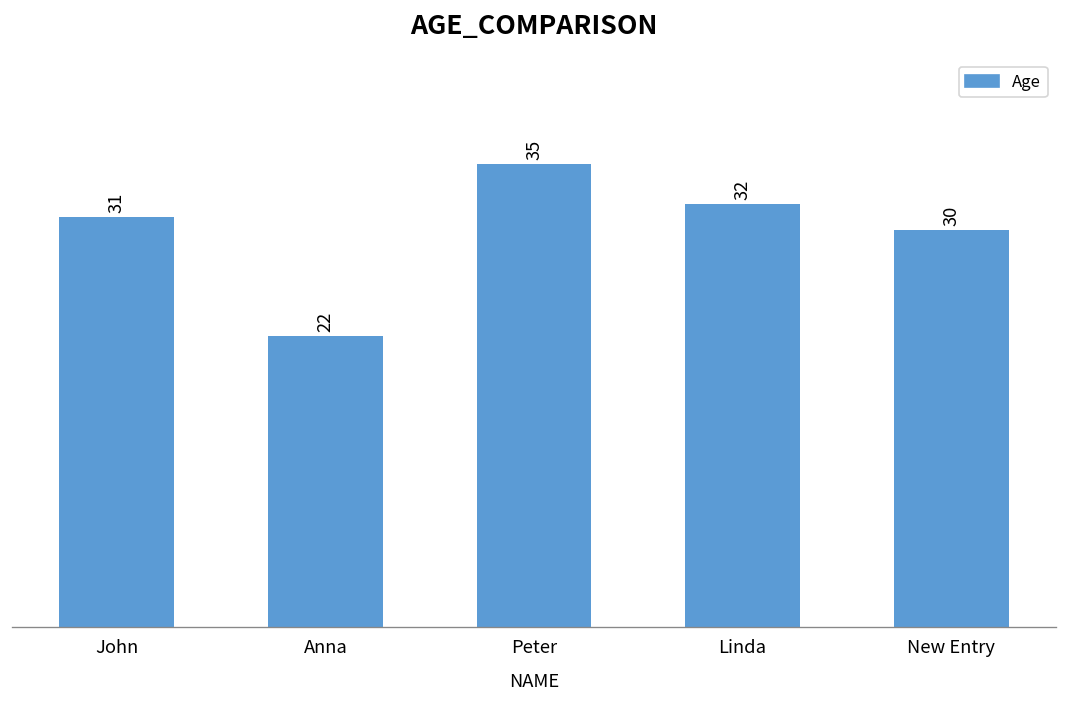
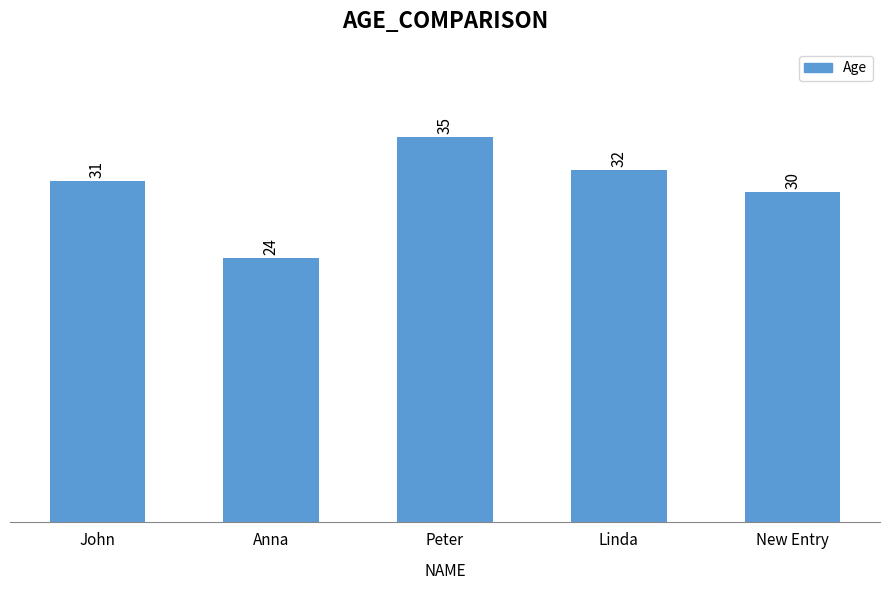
Anna: 22 -> 24
